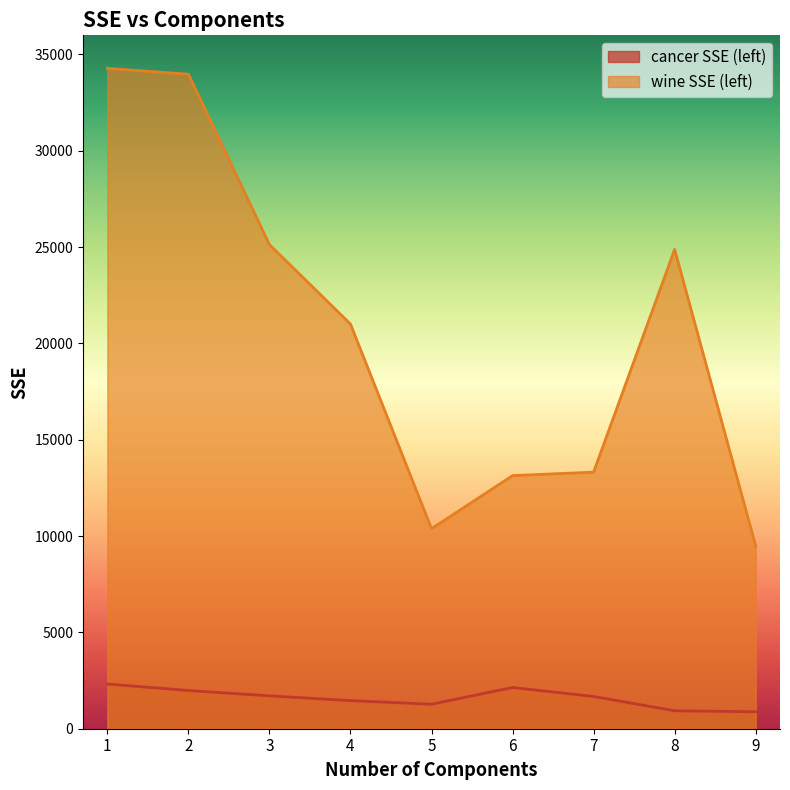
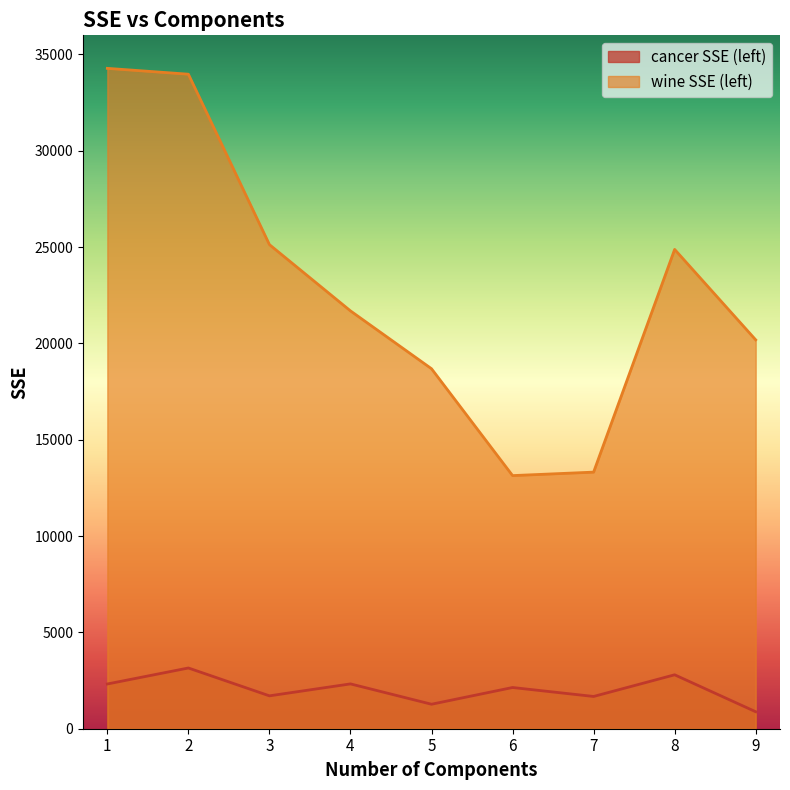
cancer SSE (left), 2: 2000 -> 3200
cancer SSE (left), 4: 1500 -> 2300
wine SSE (left), 4: 21000 -> 21700
wine SSE (left), 5: 10400 -> 18700
cancer SSE (left), 8: 900 -> 2800
wine SSE (left), 9: 9500 -> 20200
